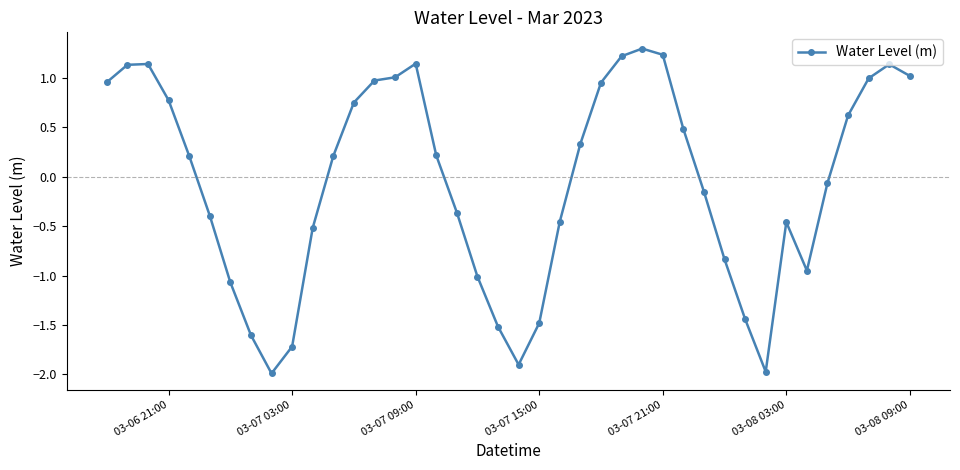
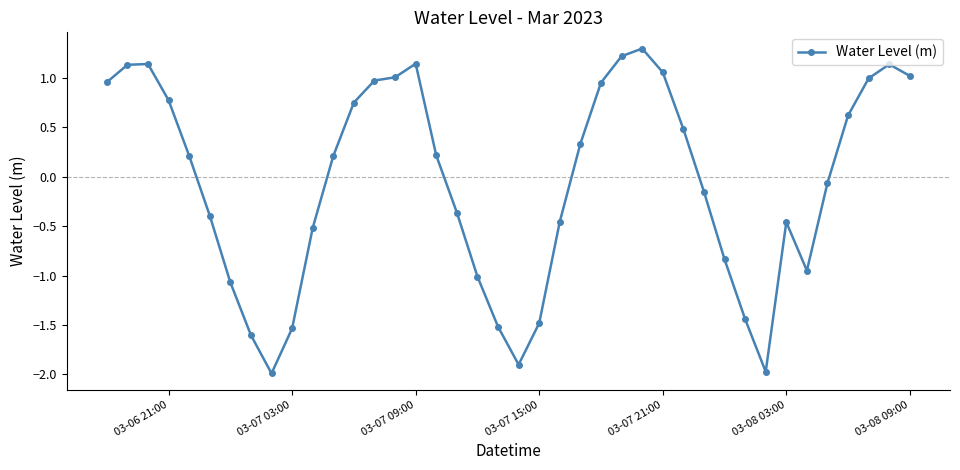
03-07 03:00: -1.7 -> -1.5
03-07 21:00: 1.2 -> 1.1
